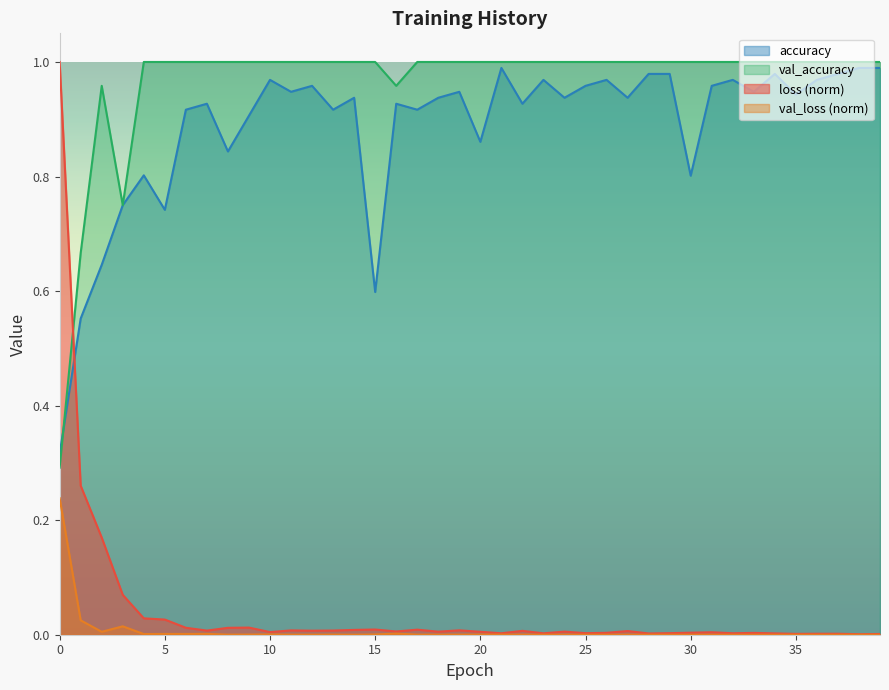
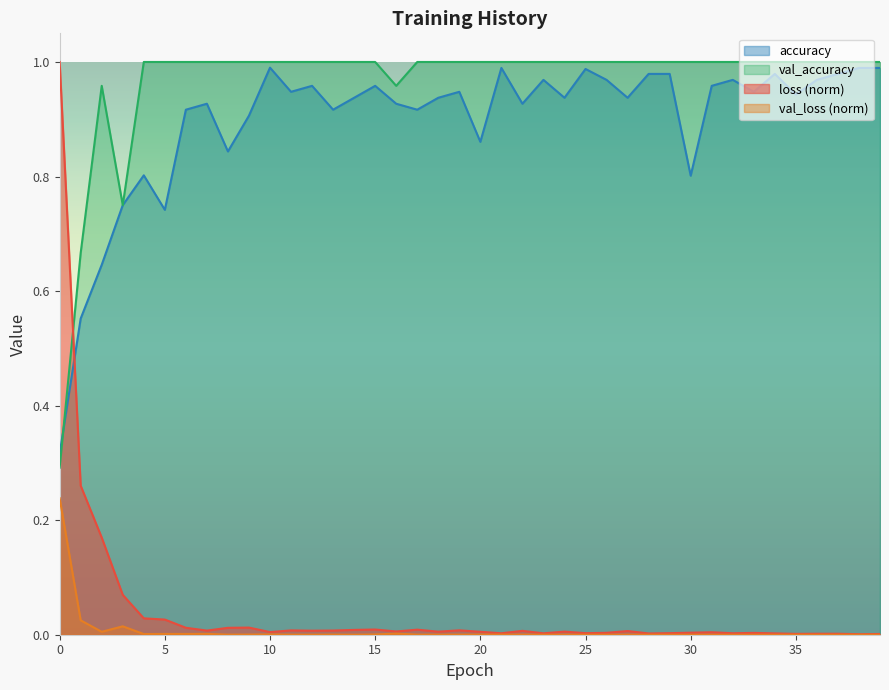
accuracy, 10: 0.97 -> 0.99
accuracy, 15: 0.60 -> 0.96
accuracy, 25: 0.96 -> 0.99
